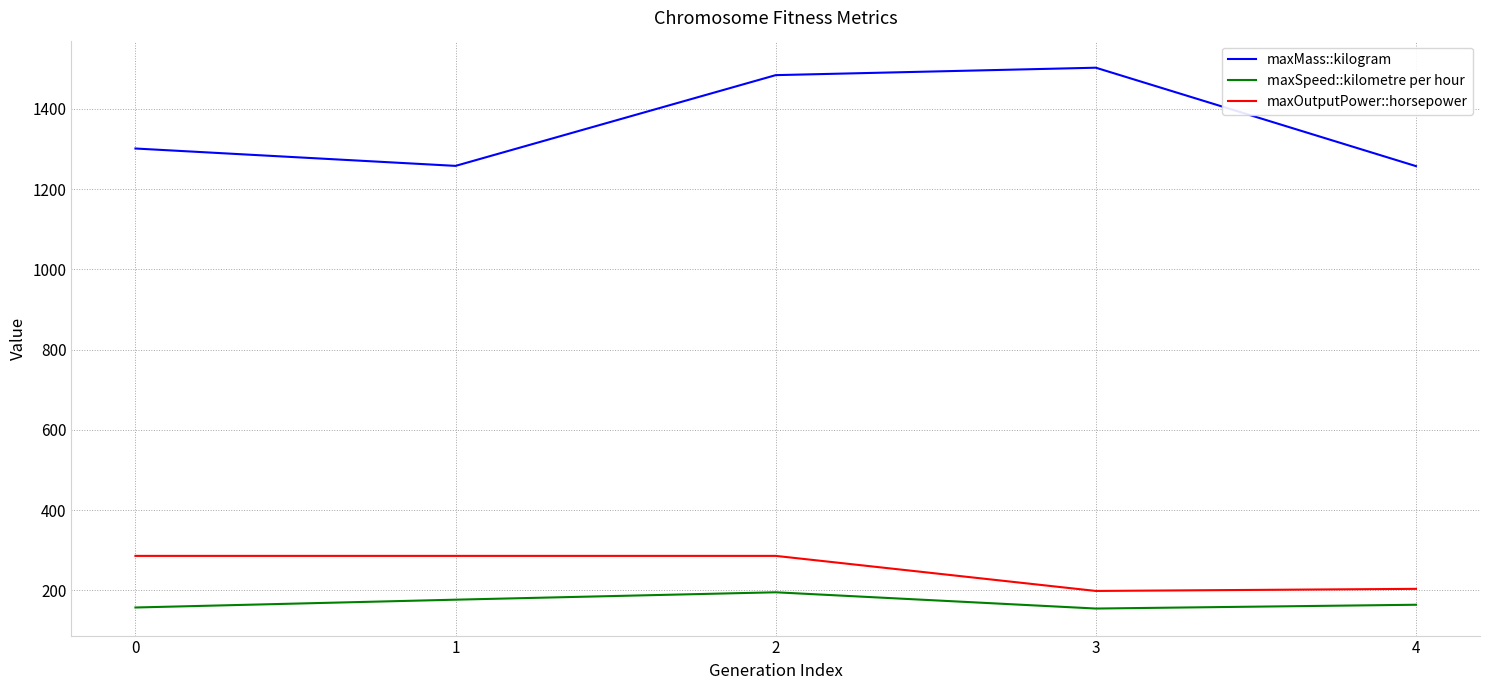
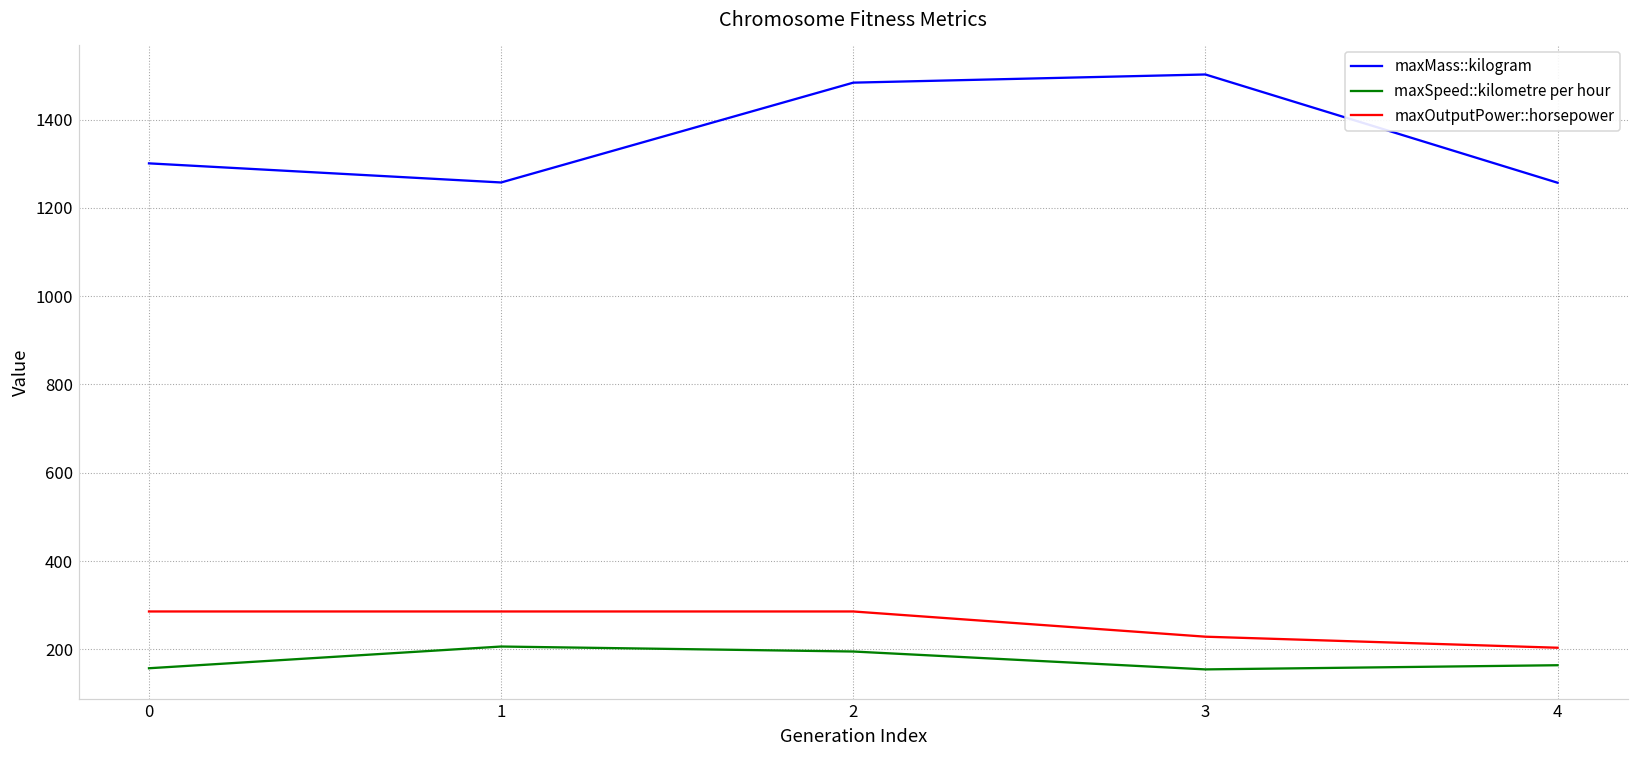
maxSpeed::kilometre per hour, 1: 180 -> 210
maxOutputPower::horsepower, 3: 200 -> 230
